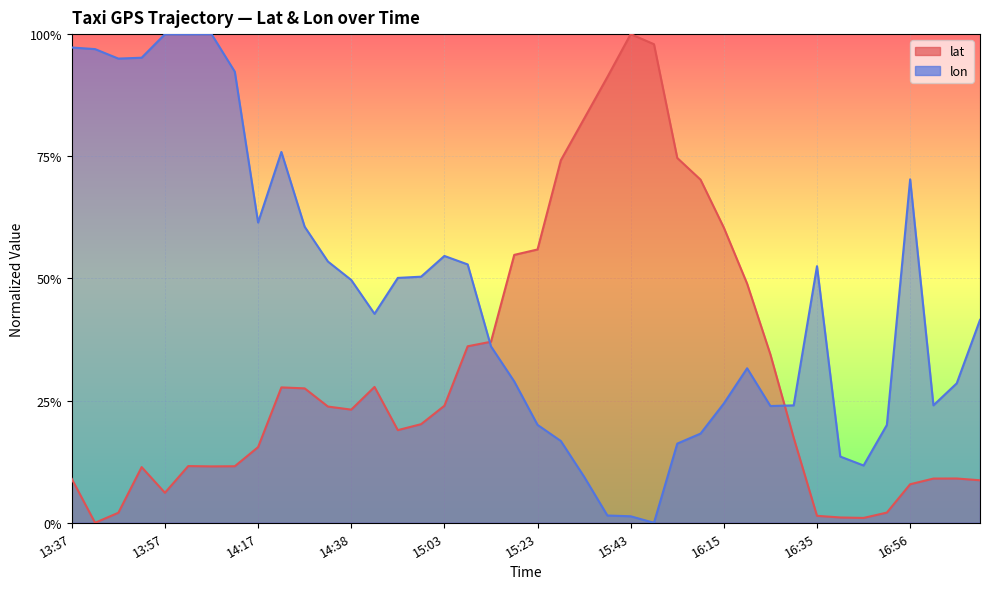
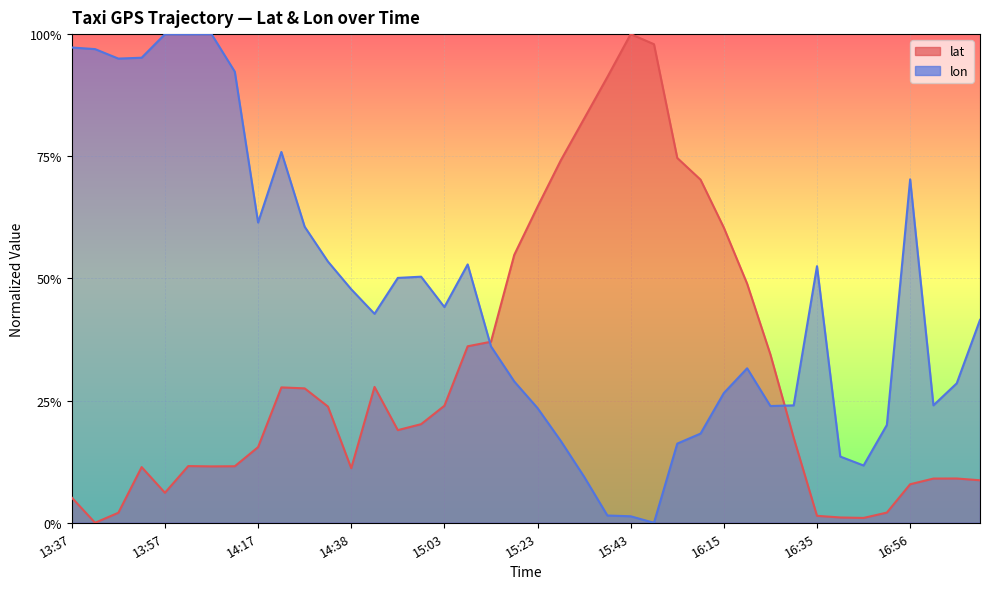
lat, 13:37: 9% -> 5%
lat, 14:38: 23% -> 11%
lon, 14:38: 50% -> 48%
lon, 15:03: 55% -> 44%
lat, 15:23: 56% -> 65%
lon, 15:23: 20% -> 23%
lon, 16:15: 24% -> 27%
